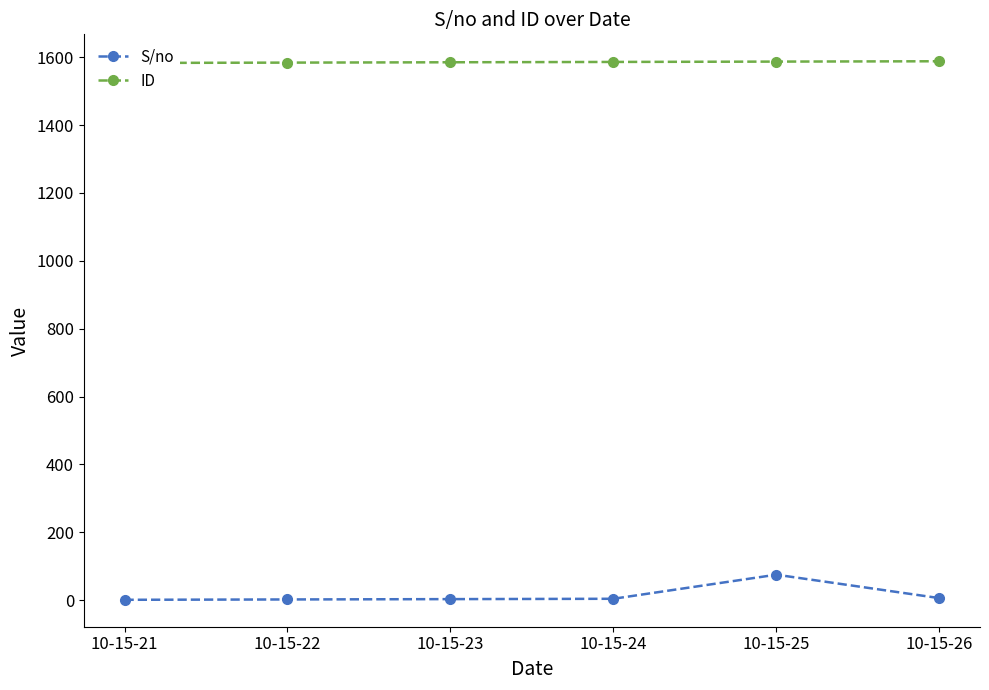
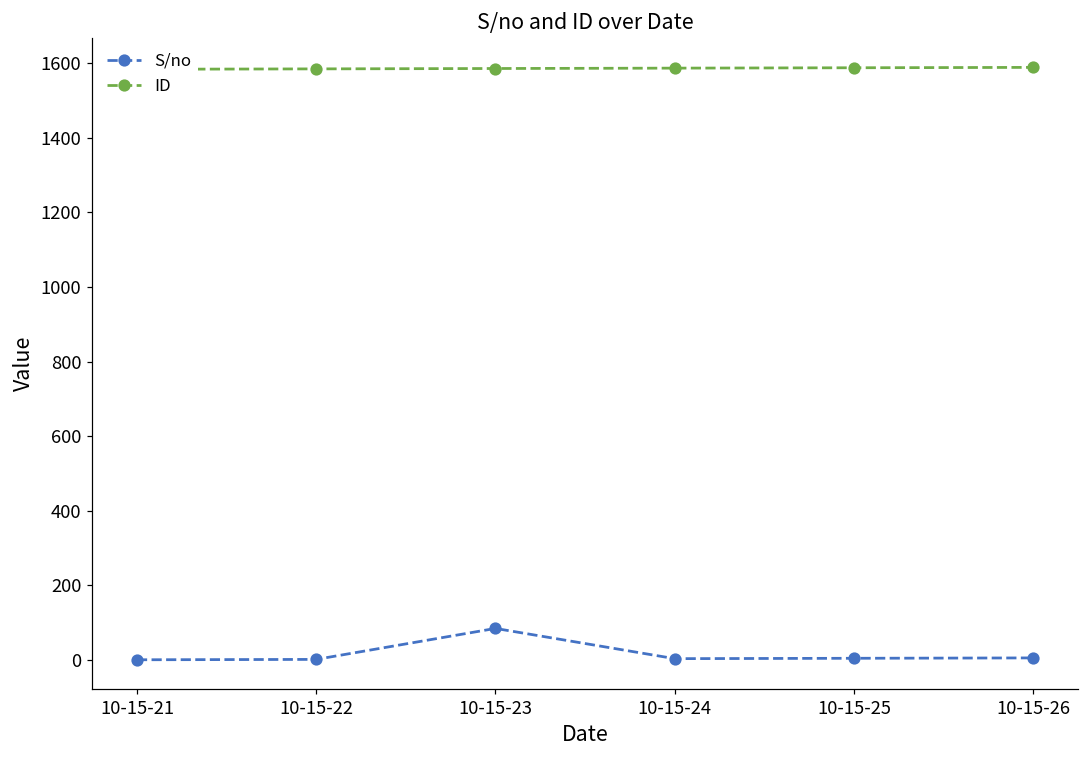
S/no, 10-15-23: 0 -> 90
S/no, 10-15-25: 80 -> 10
